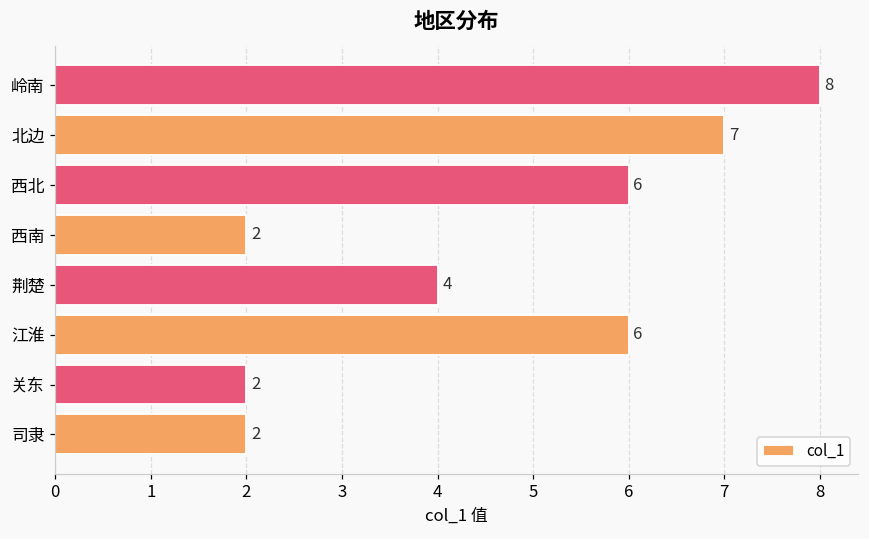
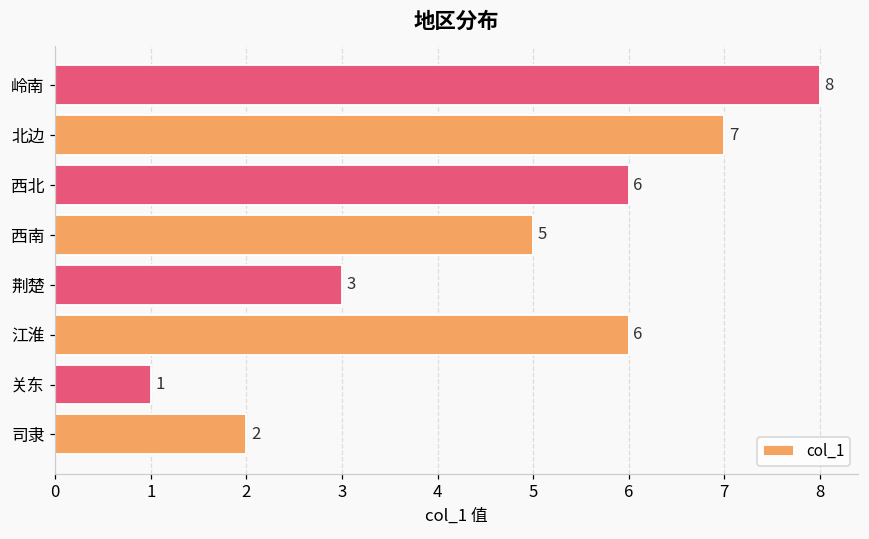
西南: 2 -> 5
荆楚: 4 -> 3
关东: 2 -> 1
